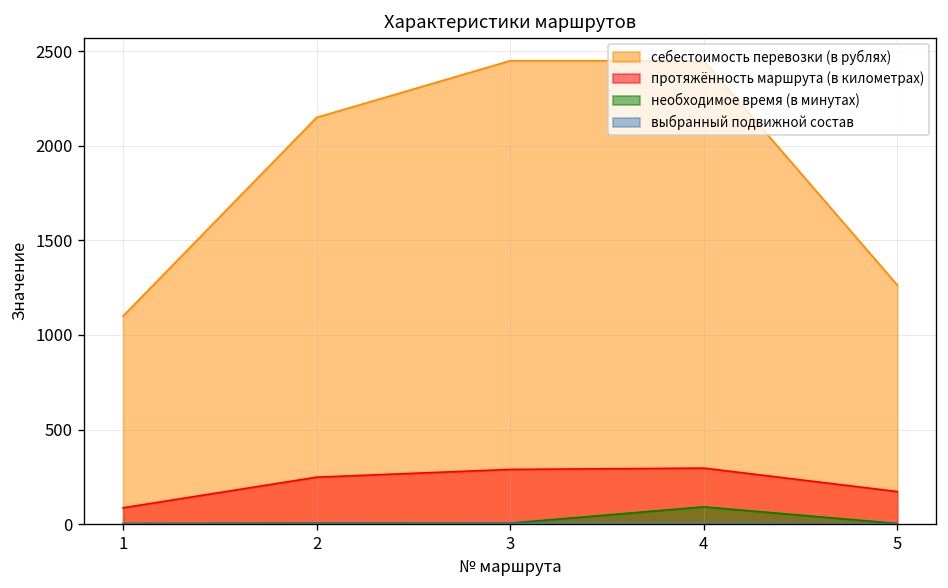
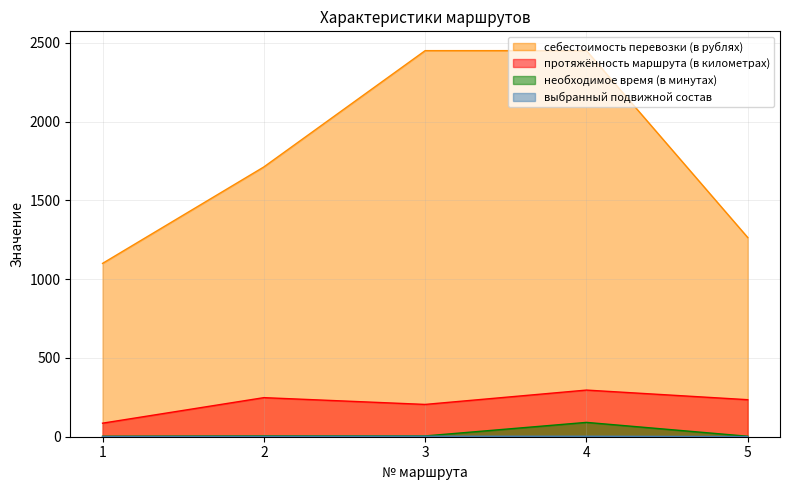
себестоимость перевозки (в рублях), 2: 2150 -> 1710
протяжённость маршрута (в километрах), 3: 290 -> 210
протяжённость маршрута (в километрах), 5: 170 -> 240
